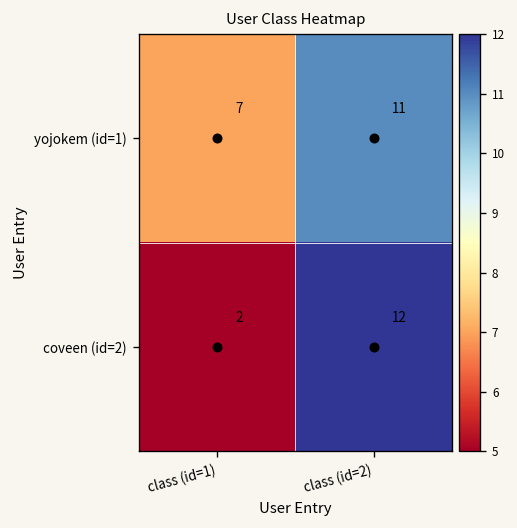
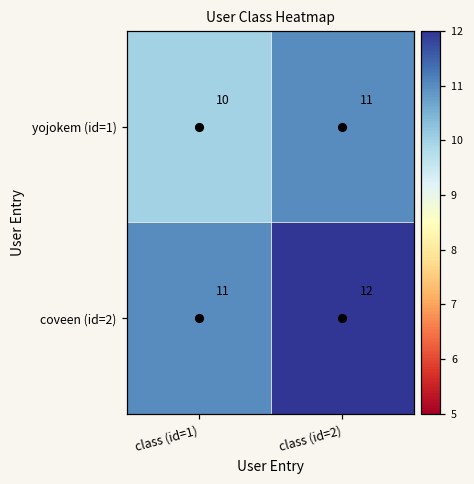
yojokem (id=1), class (id=1): 7 -> 10
coveen (id=2), class (id=1): 2 -> 11
